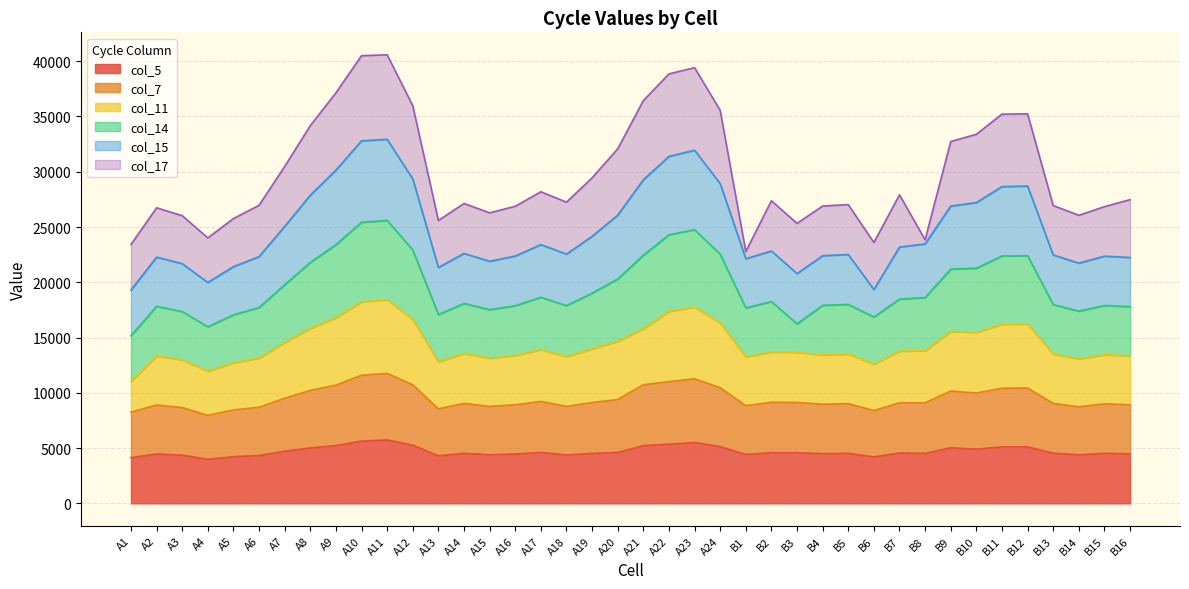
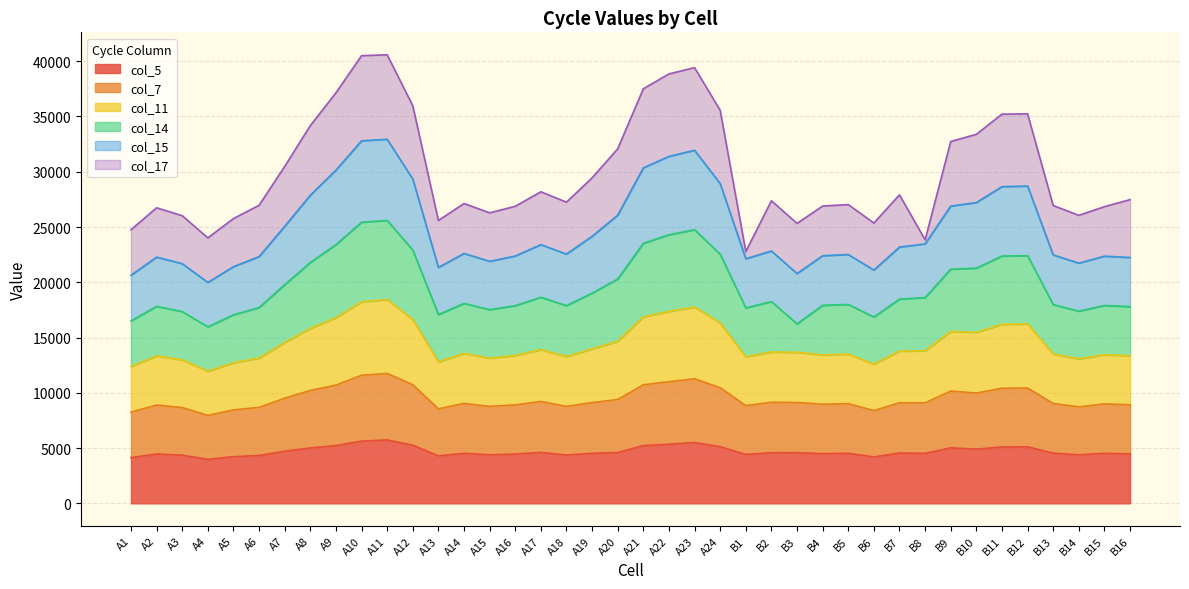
col_11, A1: 2800 -> 4100
col_11, A21: 5100 -> 6100
col_15, B6: 2500 -> 4200
